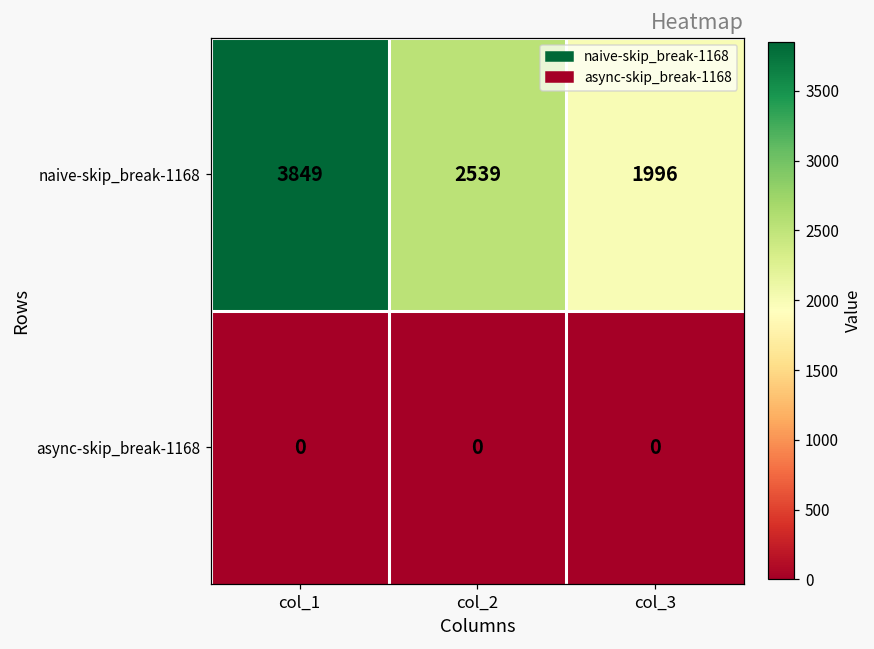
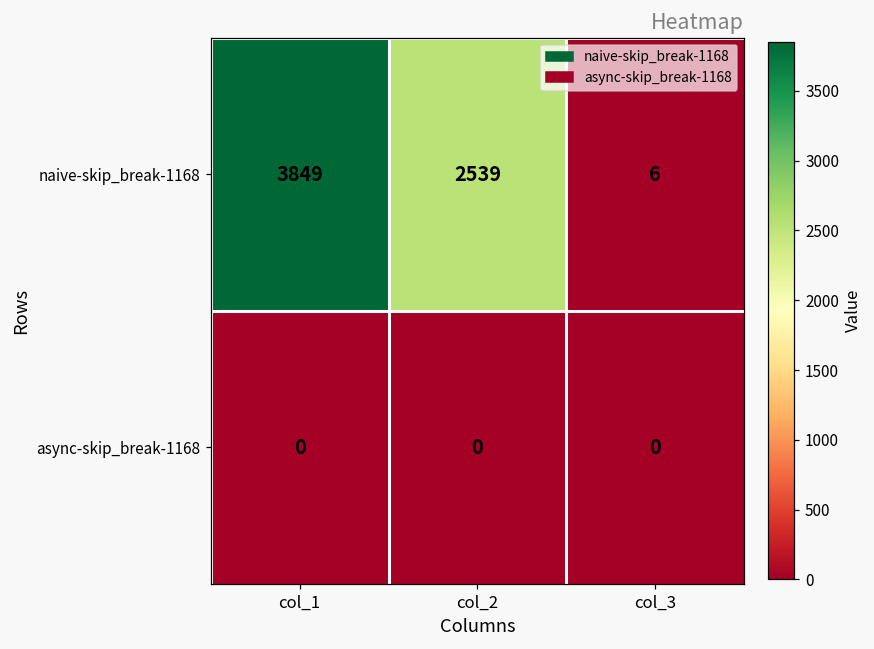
naive-skip_break-1168, col_3: 1996 -> 6
